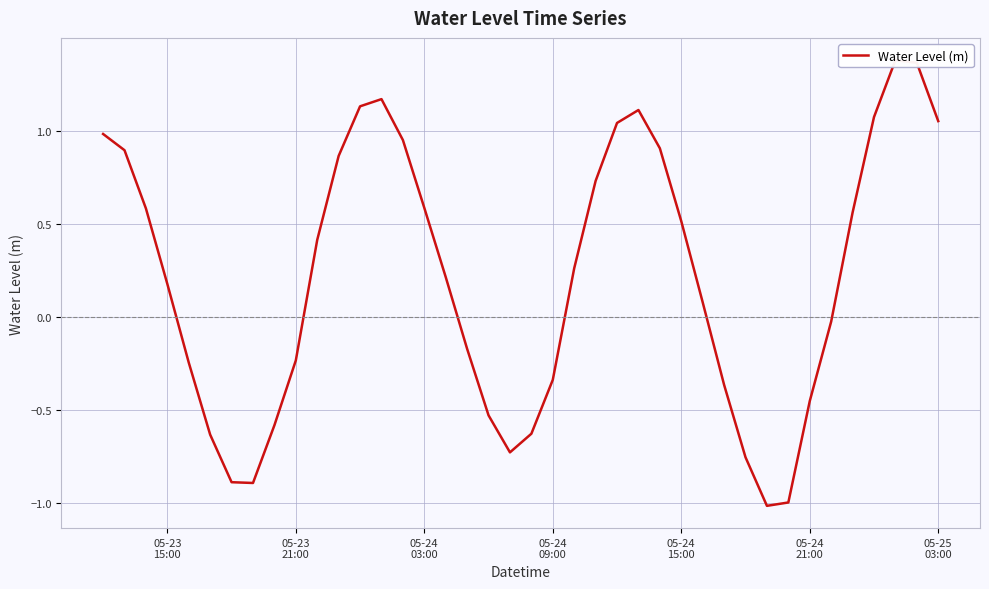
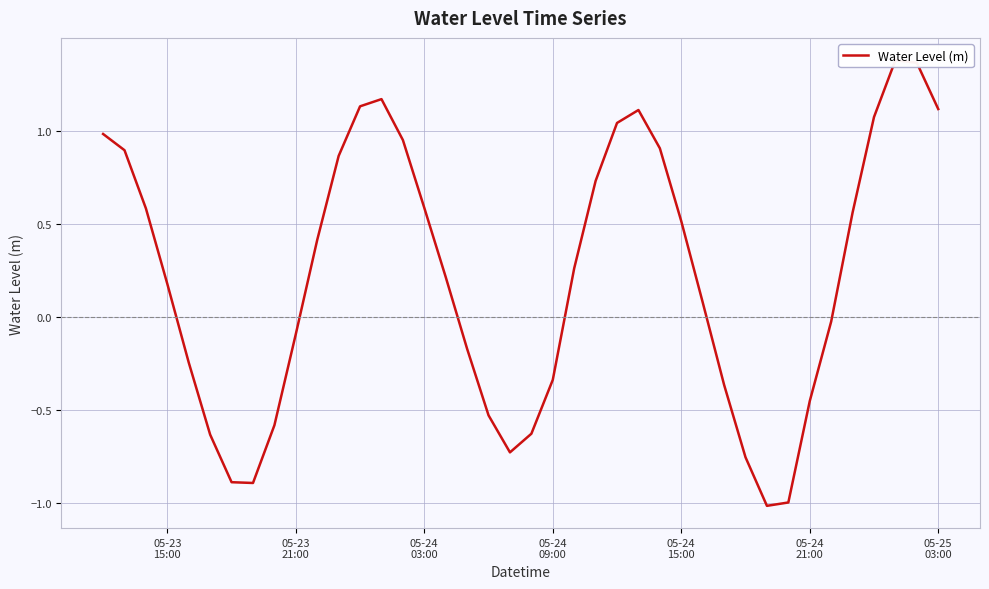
05-23 21:00: -0.24 -> -0.09
05-25 03:00: 1.05 -> 1.12
